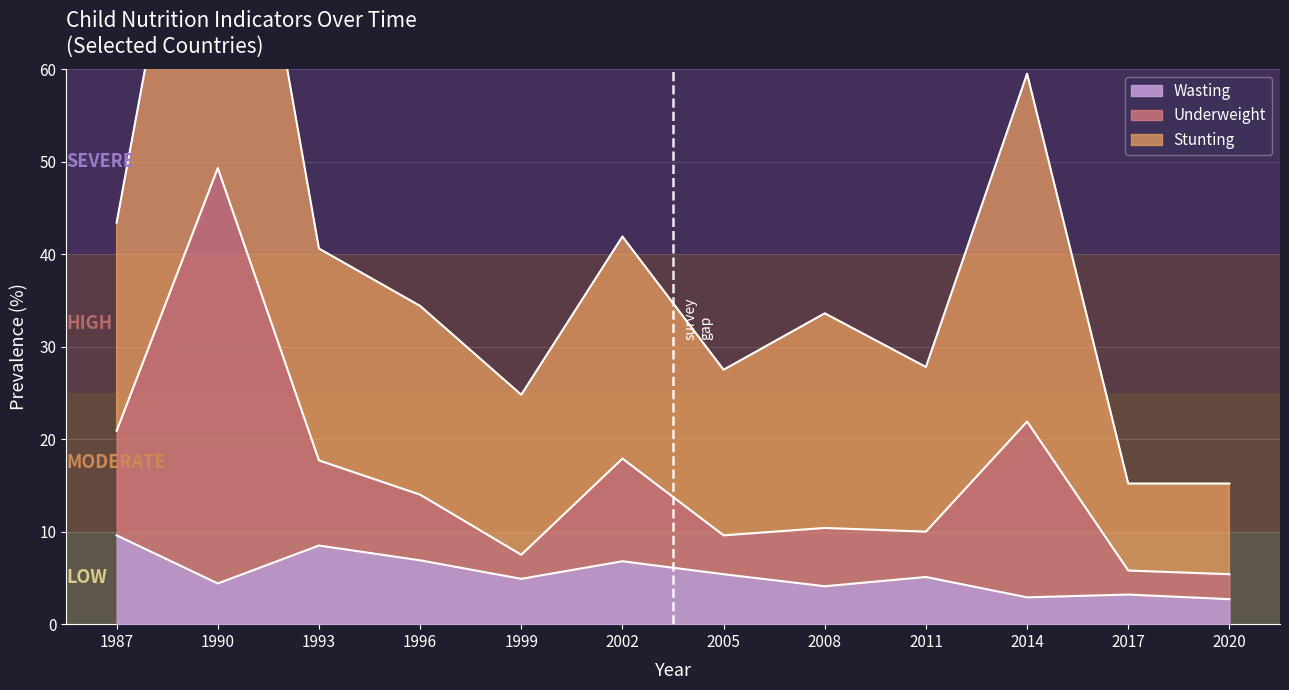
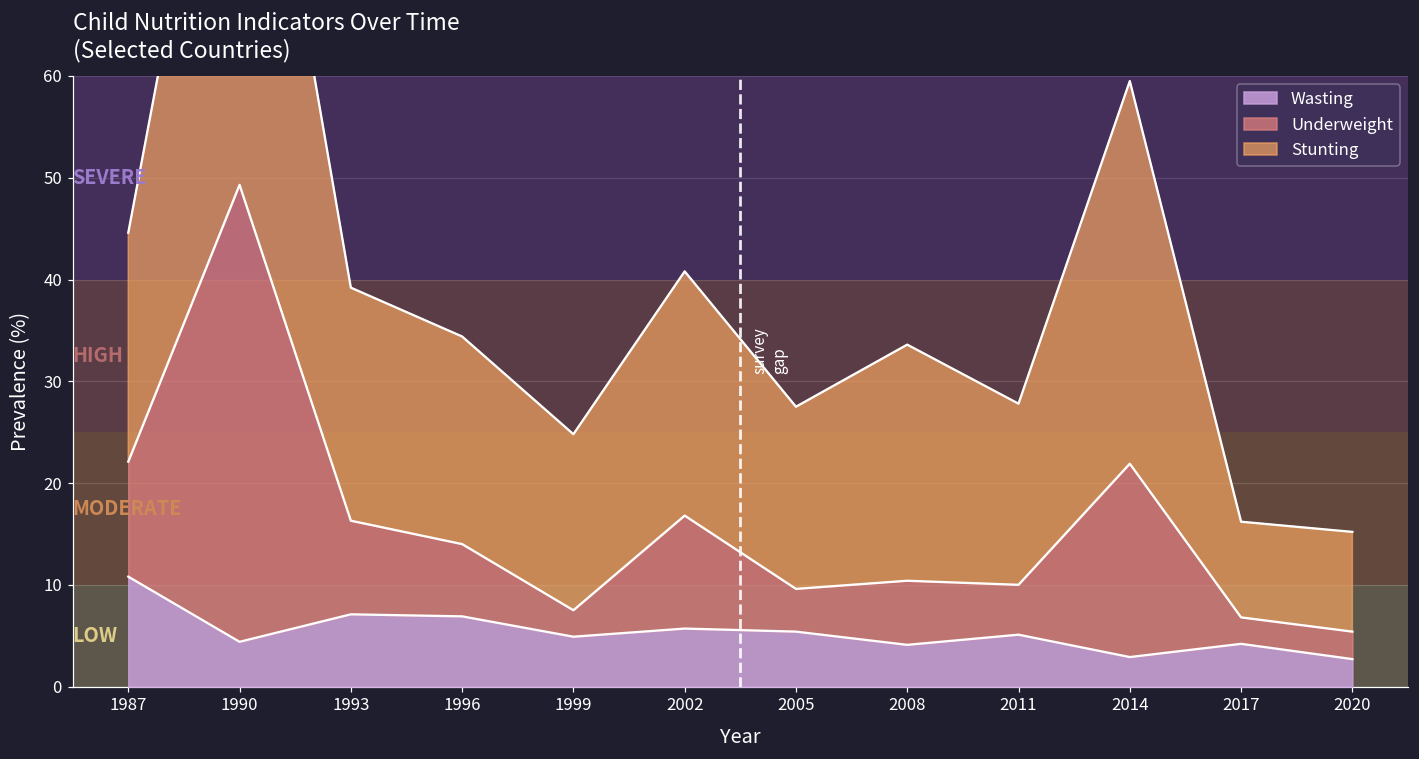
Wasting, 1987: 10 -> 11
Wasting, 1993: 9 -> 7
Wasting, 2002: 7 -> 6
Wasting, 2017: 3 -> 4
